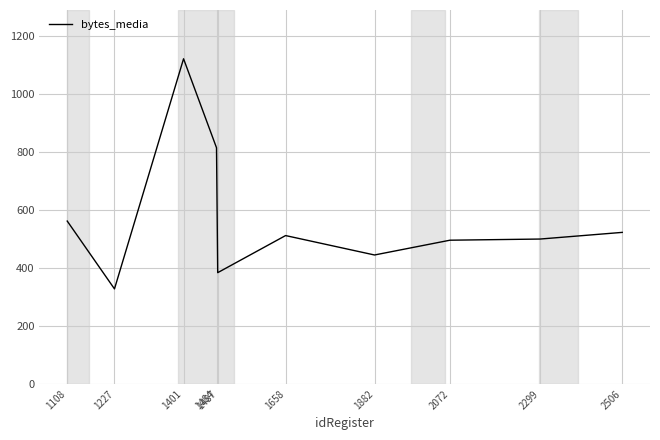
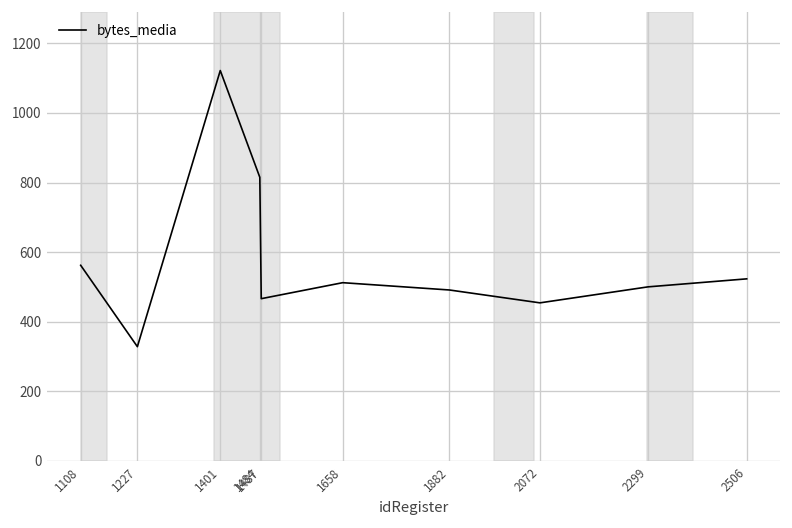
1487: 380 -> 470
1882: 450 -> 490
2072: 500 -> 450
